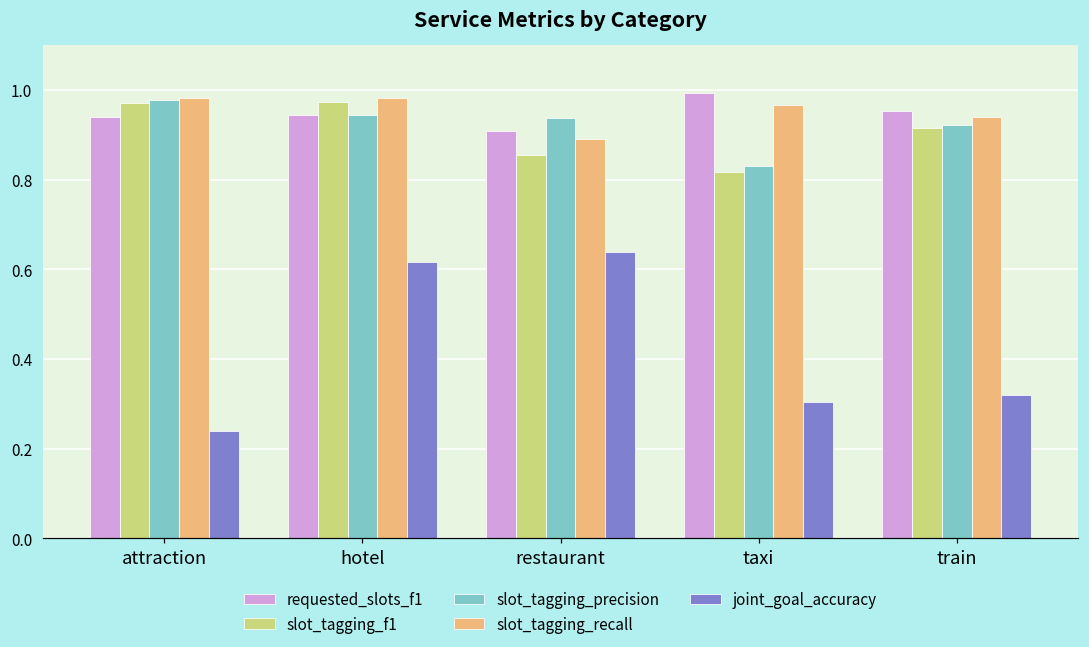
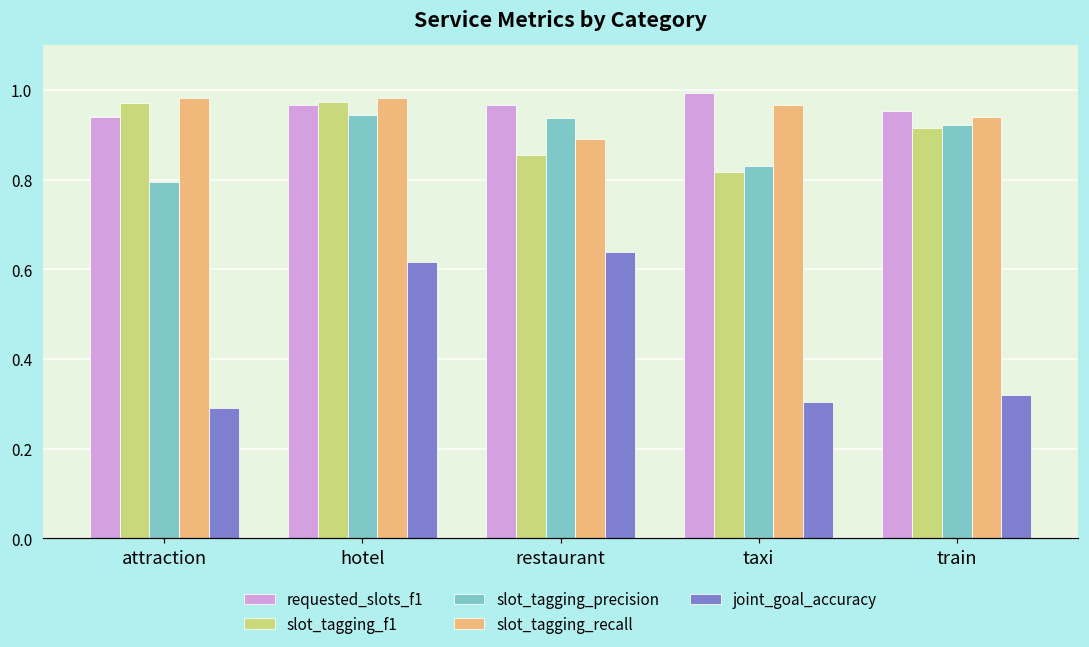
slot_tagging_precision, attraction: 0.98 -> 0.79
joint_goal_accuracy, attraction: 0.24 -> 0.29
requested_slots_f1, hotel: 0.94 -> 0.97
requested_slots_f1, restaurant: 0.91 -> 0.97
